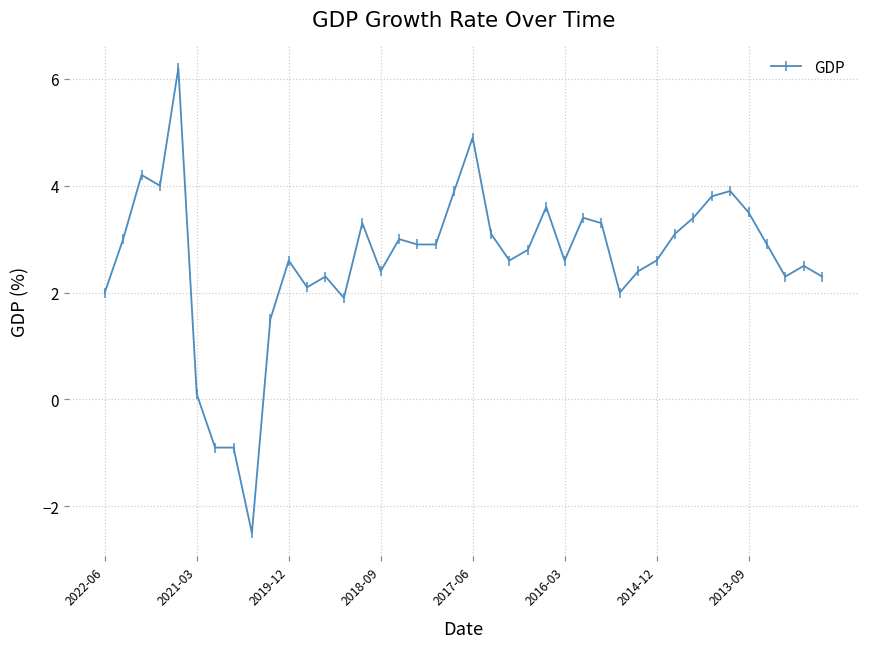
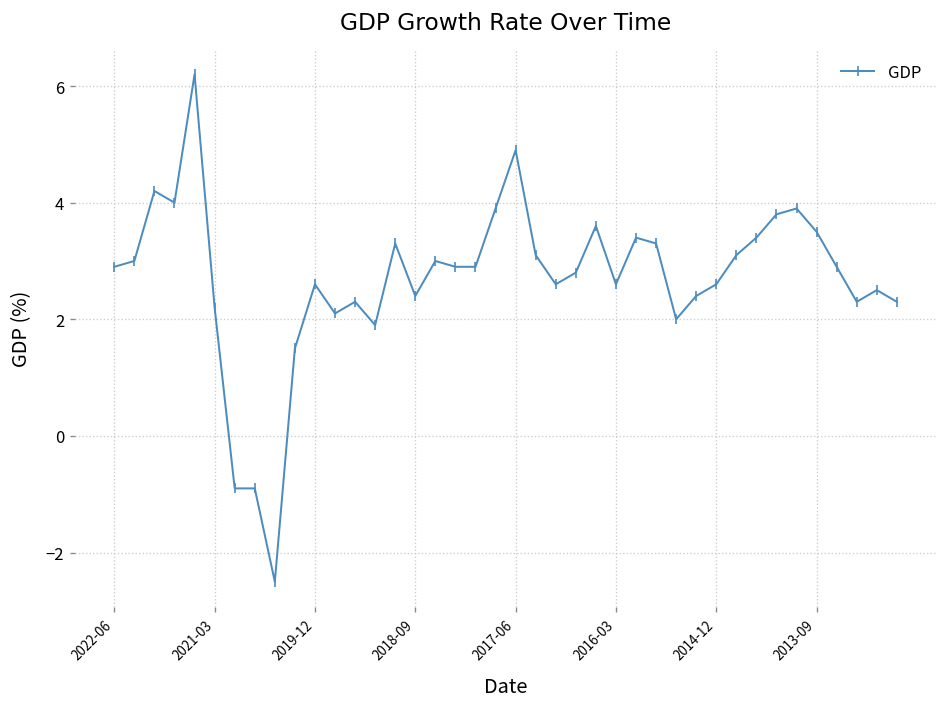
2022-06: 2.0 -> 2.9
2021-03: 0.1 -> 2.2
